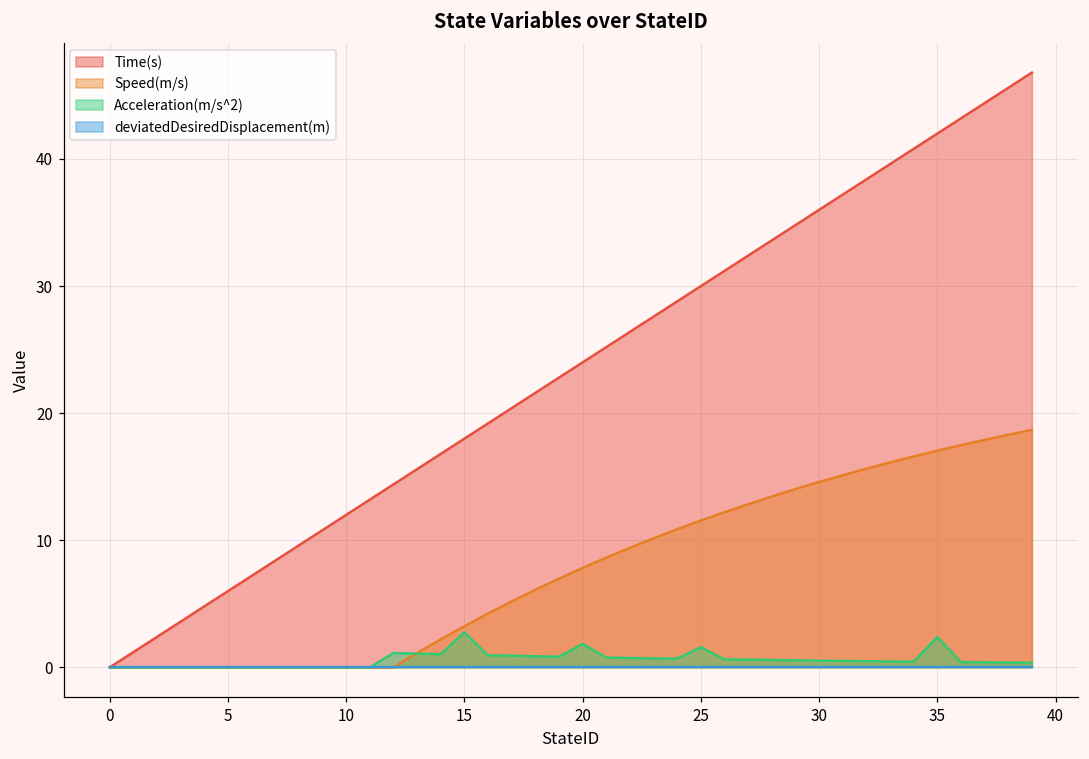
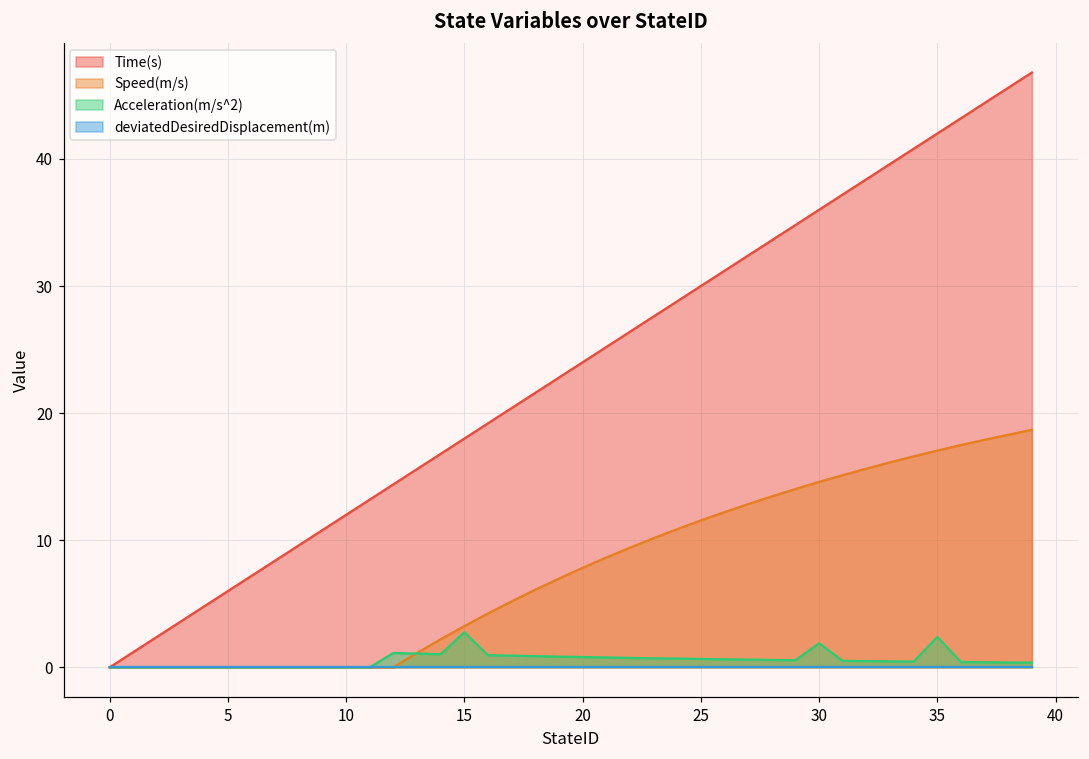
Acceleration(m/s^2), 20: 1.9 -> 0.8
Acceleration(m/s^2), 25: 1.6 -> 0.7
Acceleration(m/s^2), 30: 0.5 -> 1.9
